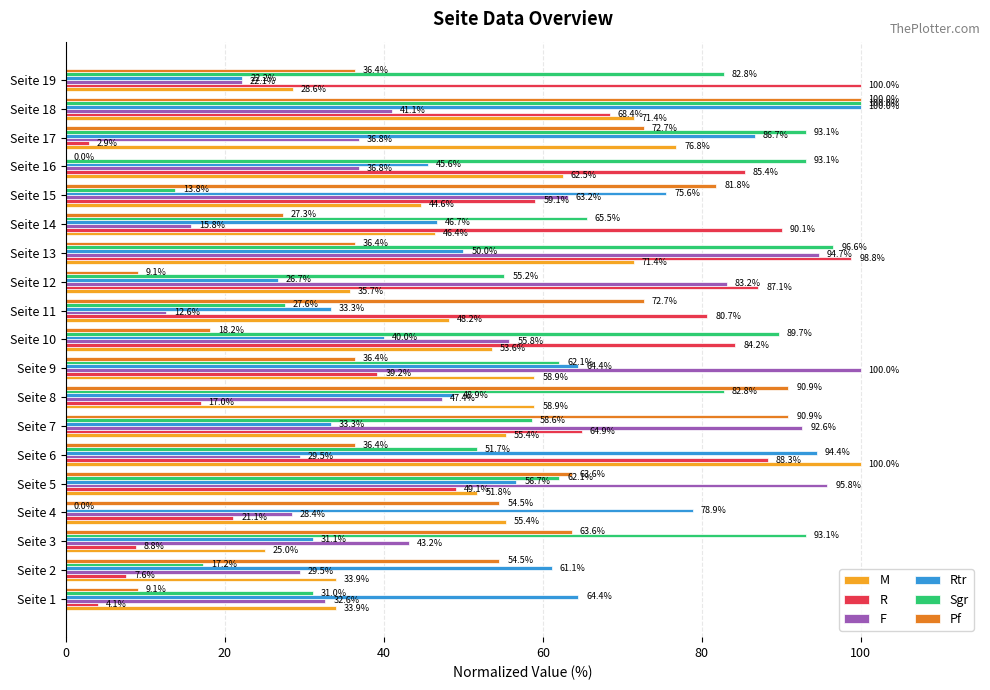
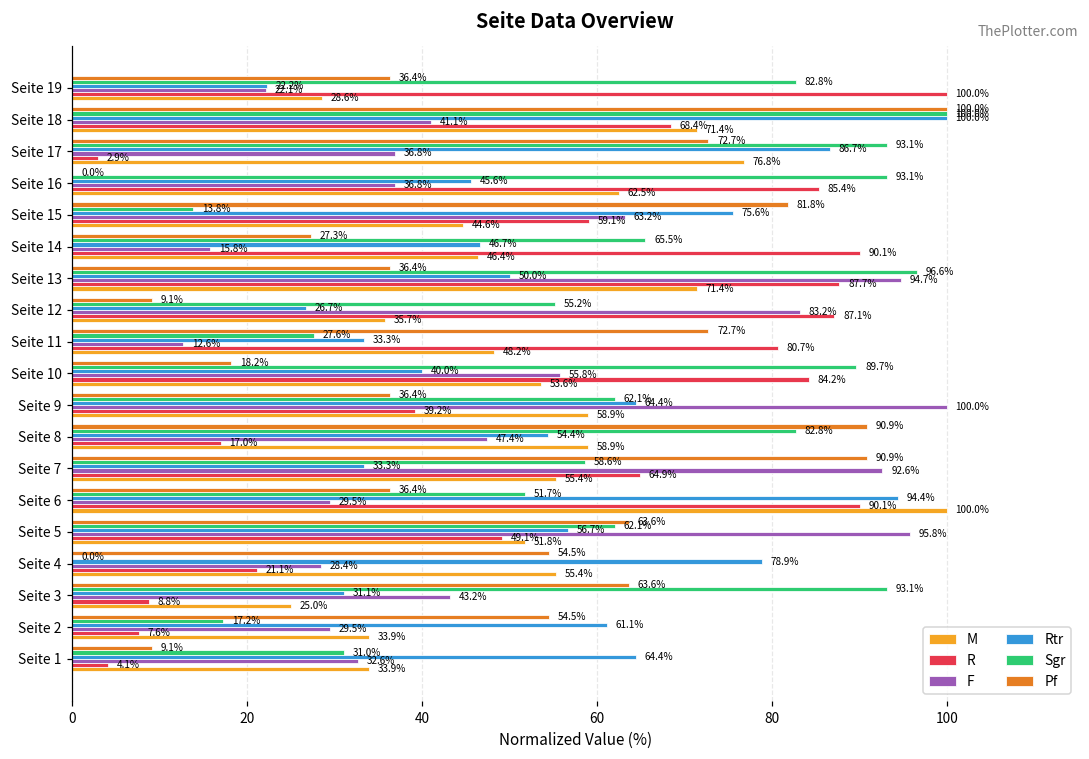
R, Seite 13: 98.8% -> 87.7%
Rtr, Seite 8: 48.9% -> 54.4%
R, Seite 6: 88.3% -> 90.1%
